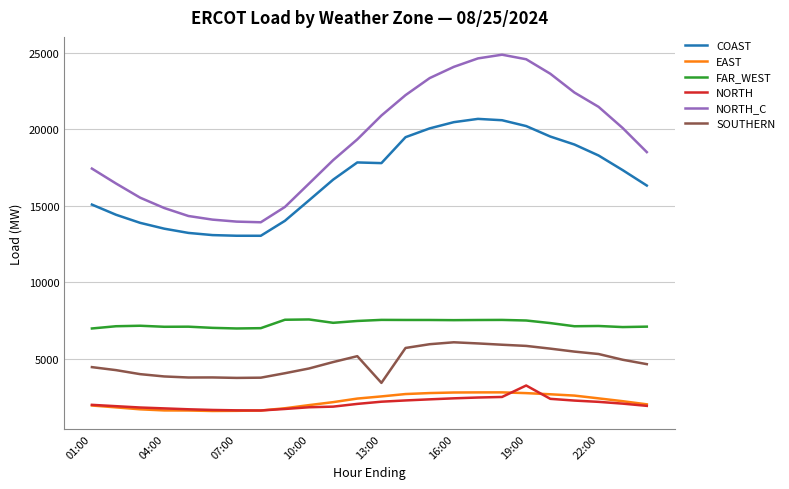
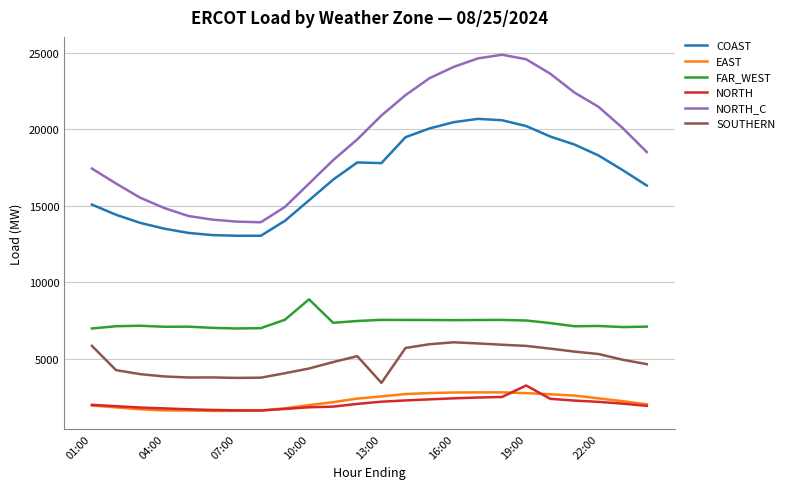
SOUTHERN, 01:00: 4500 -> 5800
FAR_WEST, 10:00: 7600 -> 8900
